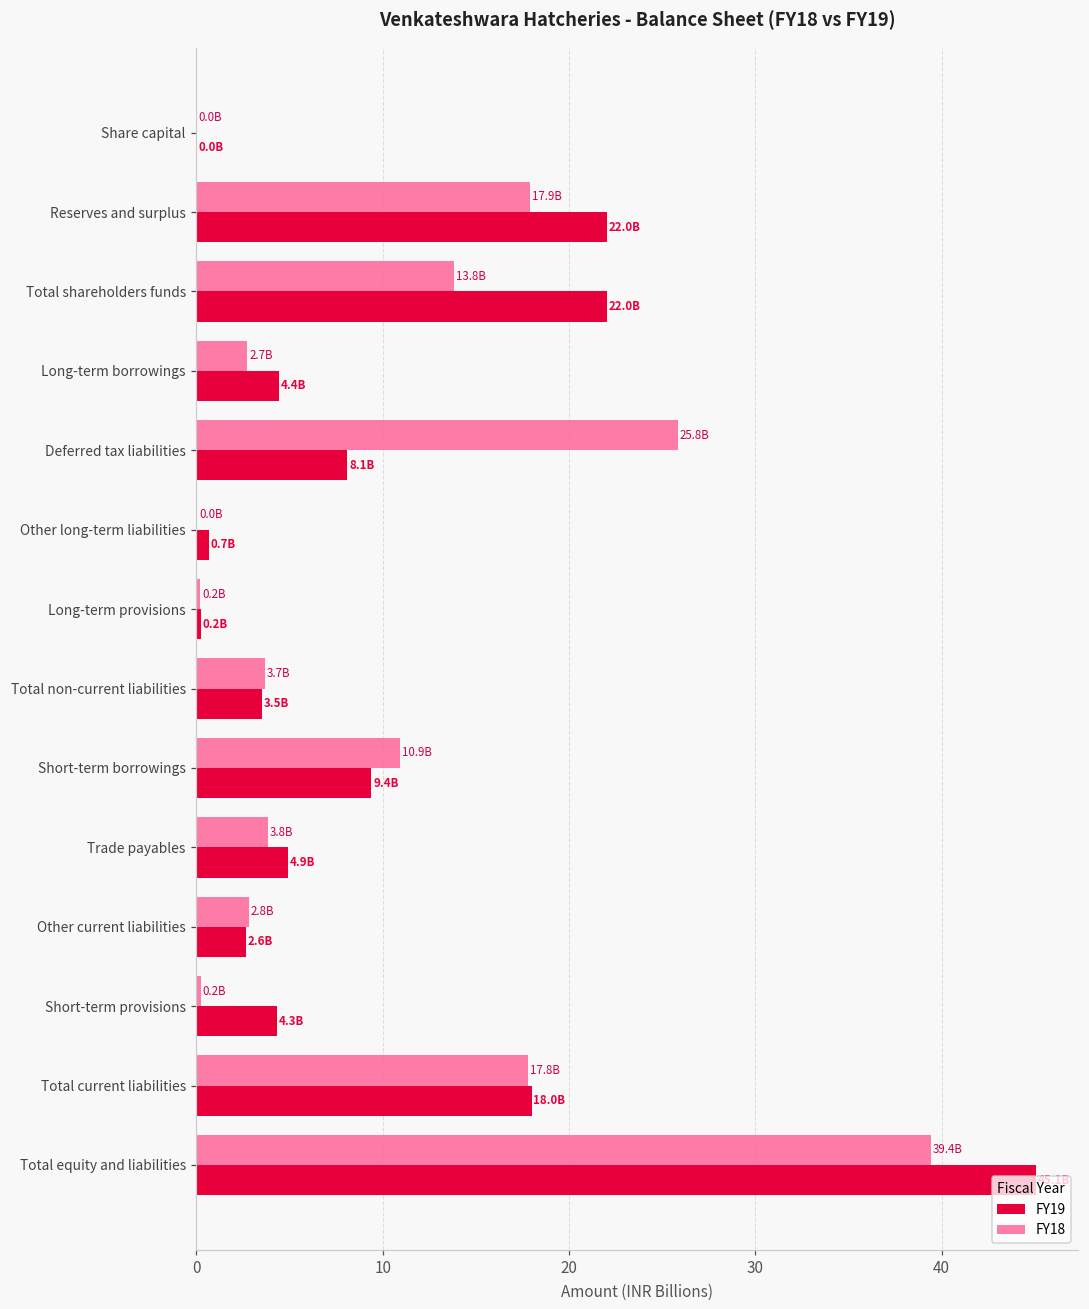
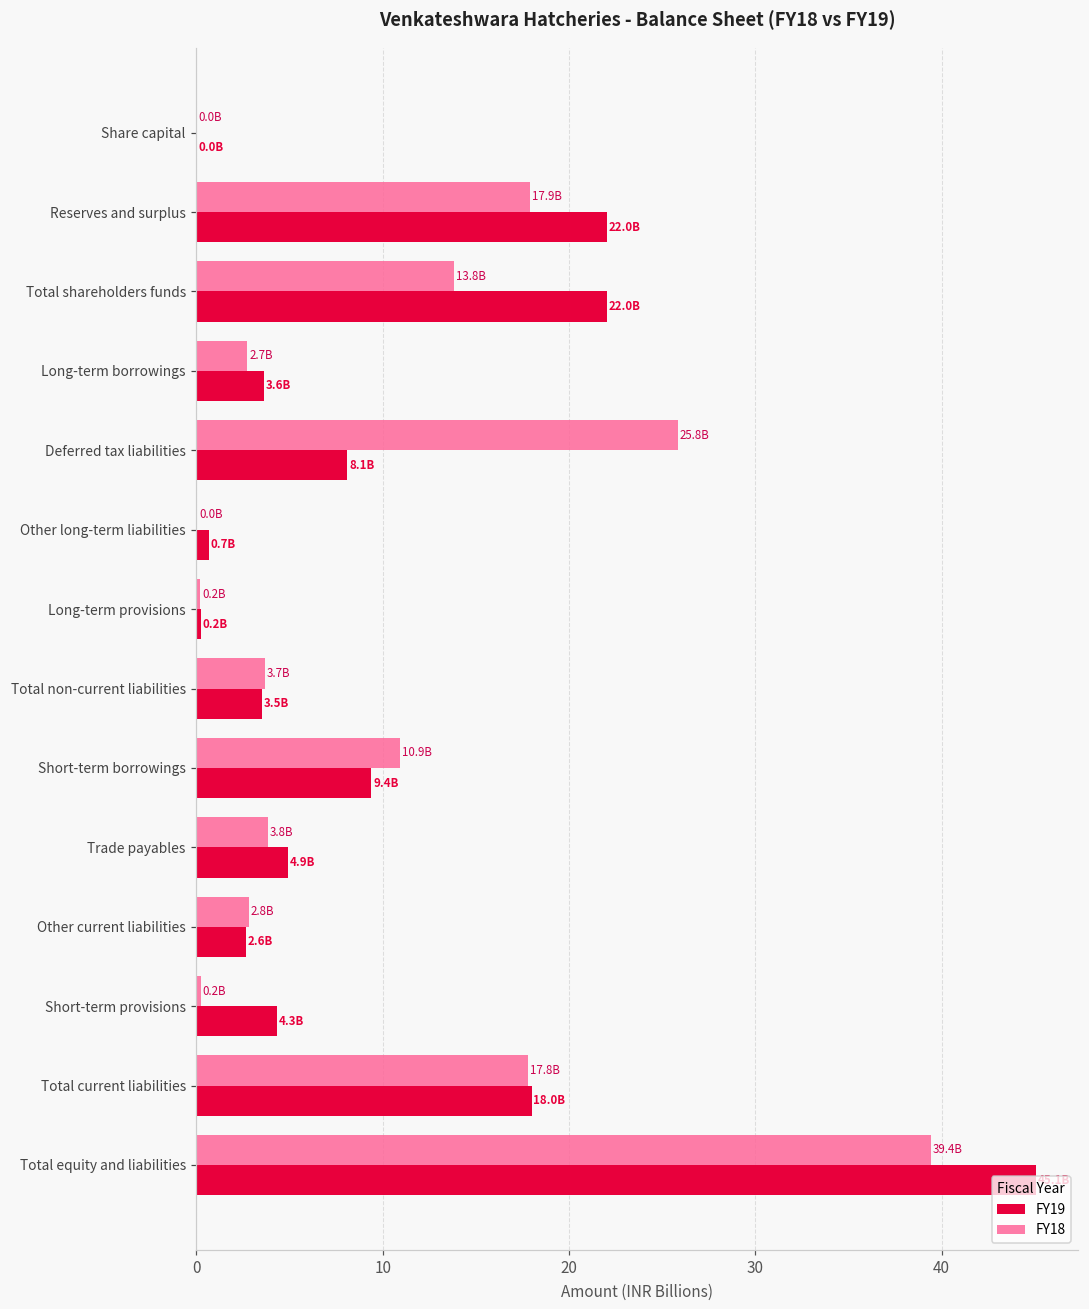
FY19, Long-term borrowings: 4.4B -> 3.6B
